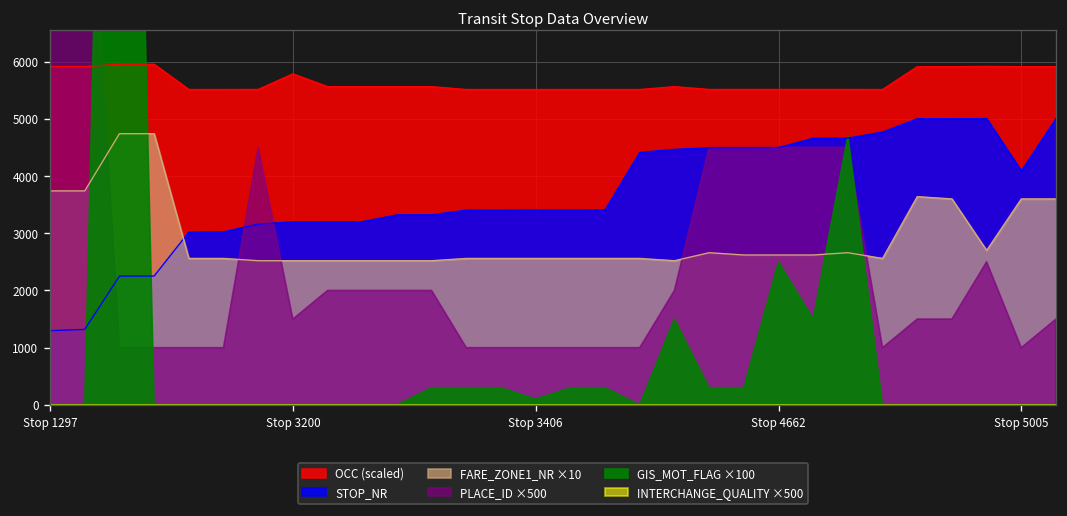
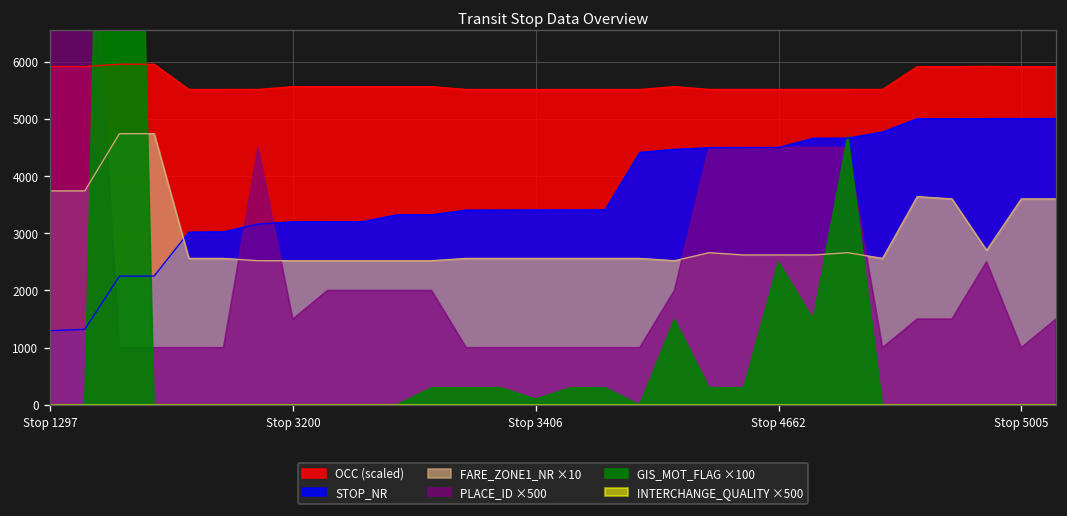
OCC (scaled), Stop 3200: 5800 -> 5600
STOP_NR, Stop 5005: 4100 -> 5000
